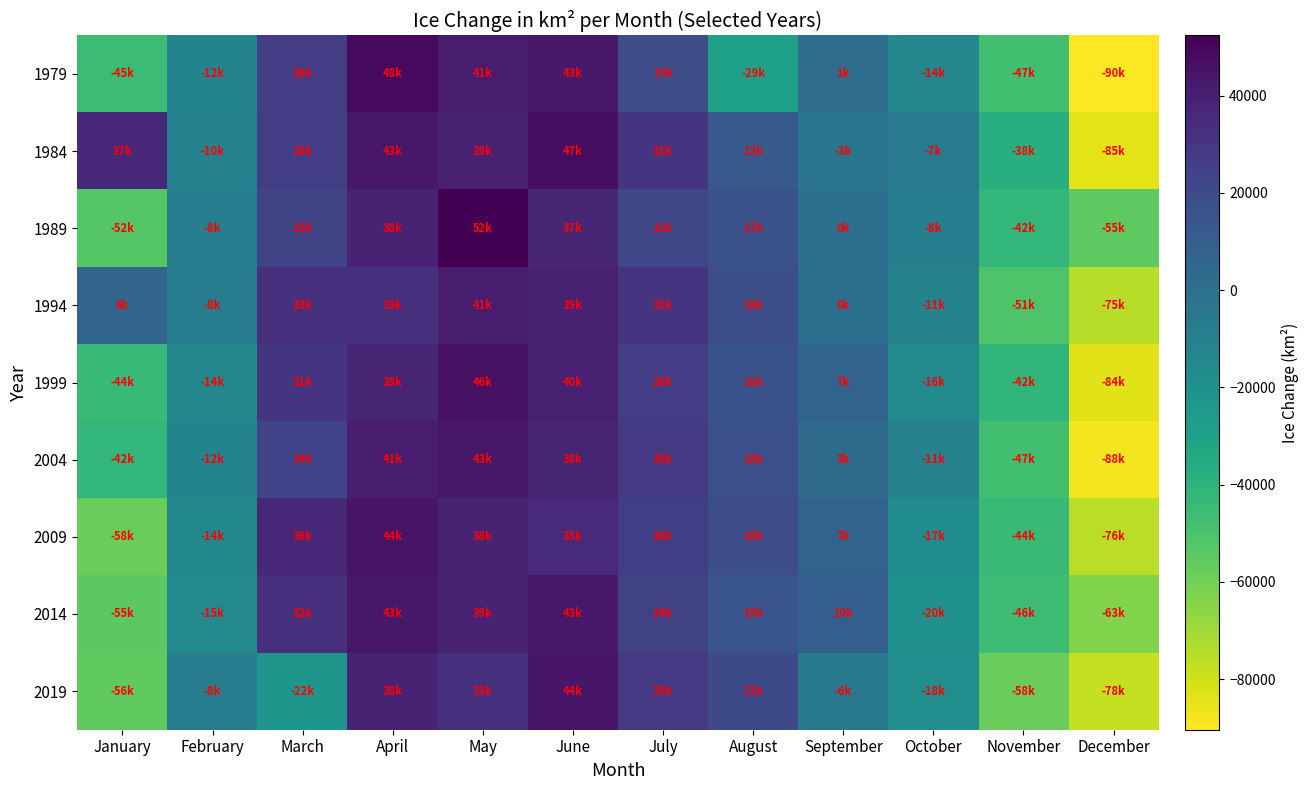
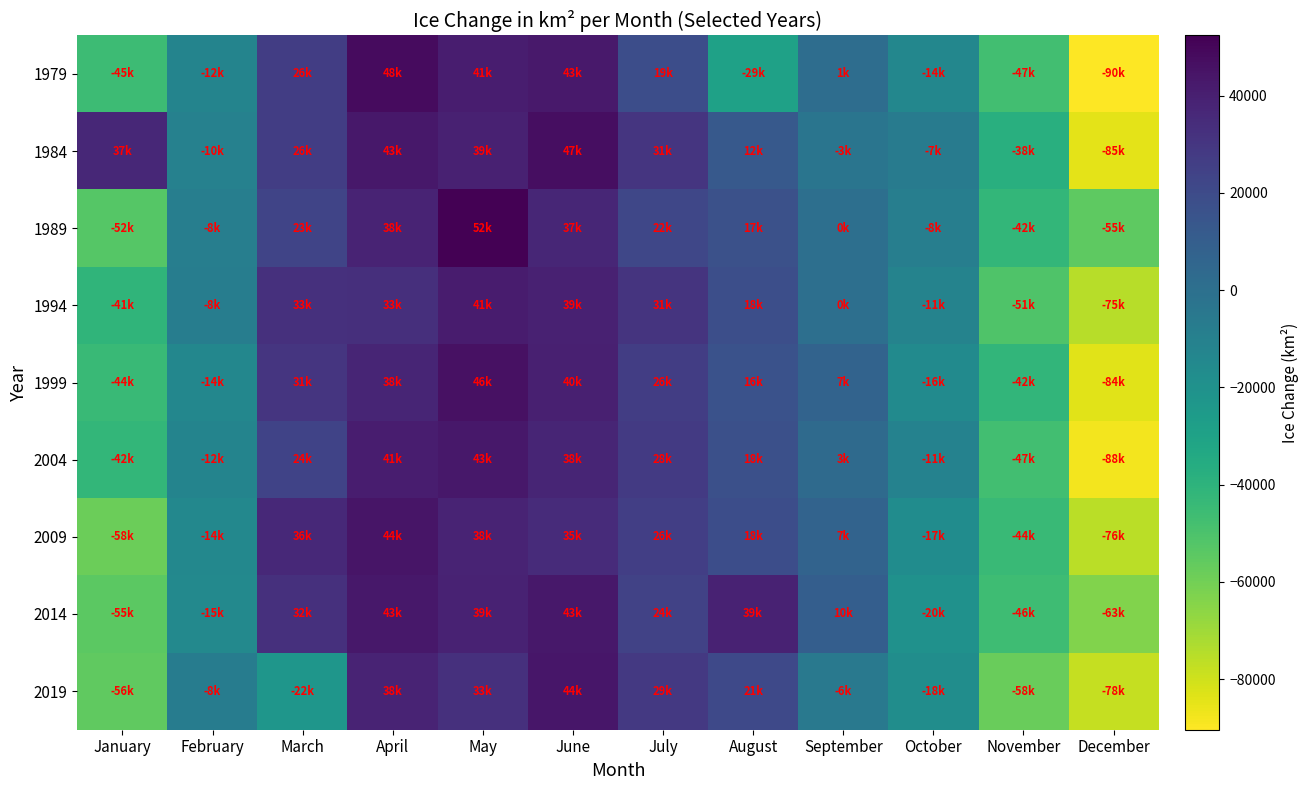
1994, January: 6k -> -41k
2014, August: 15k -> 39k
